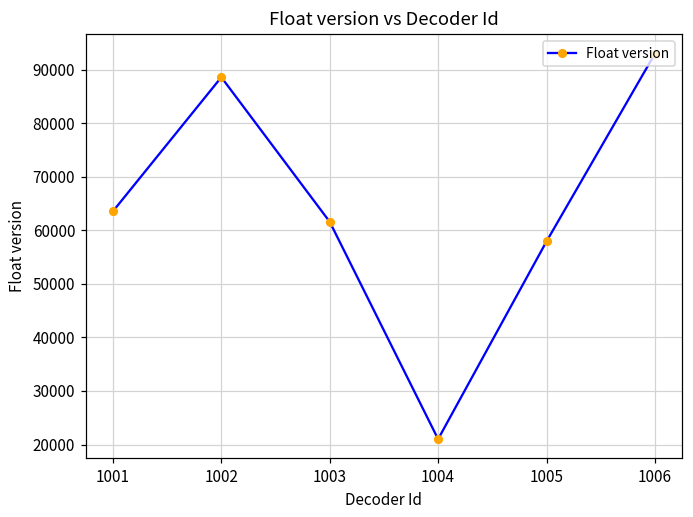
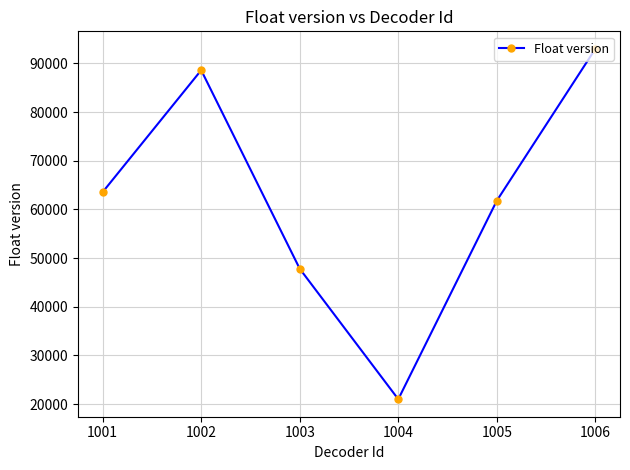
1003: 62000 -> 48000
1005: 58000 -> 62000
